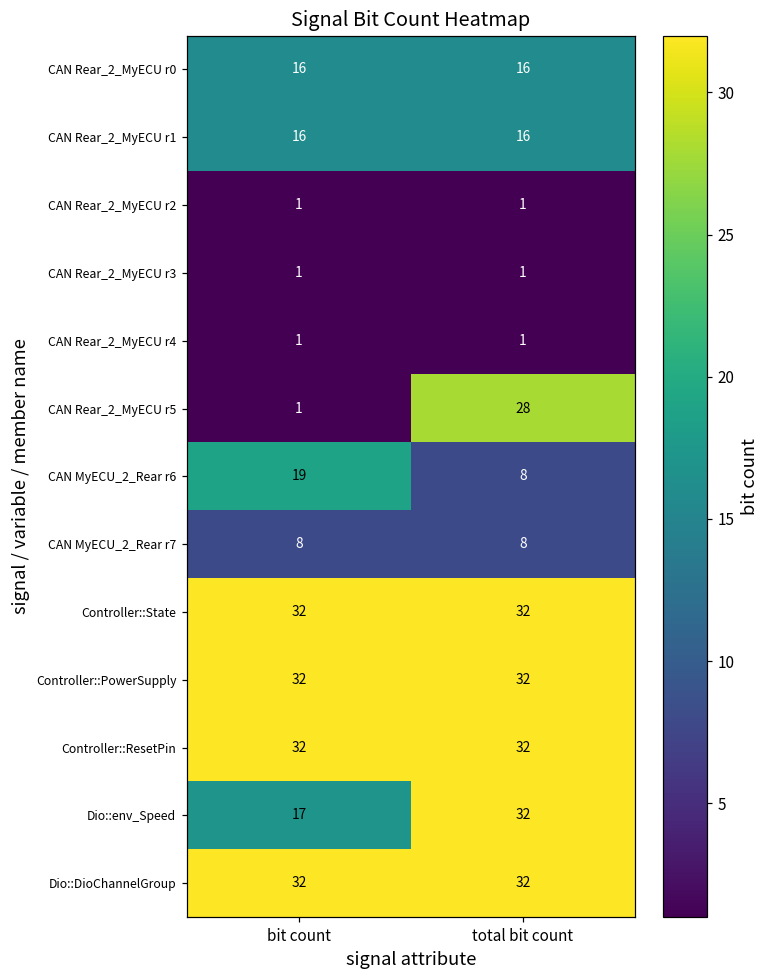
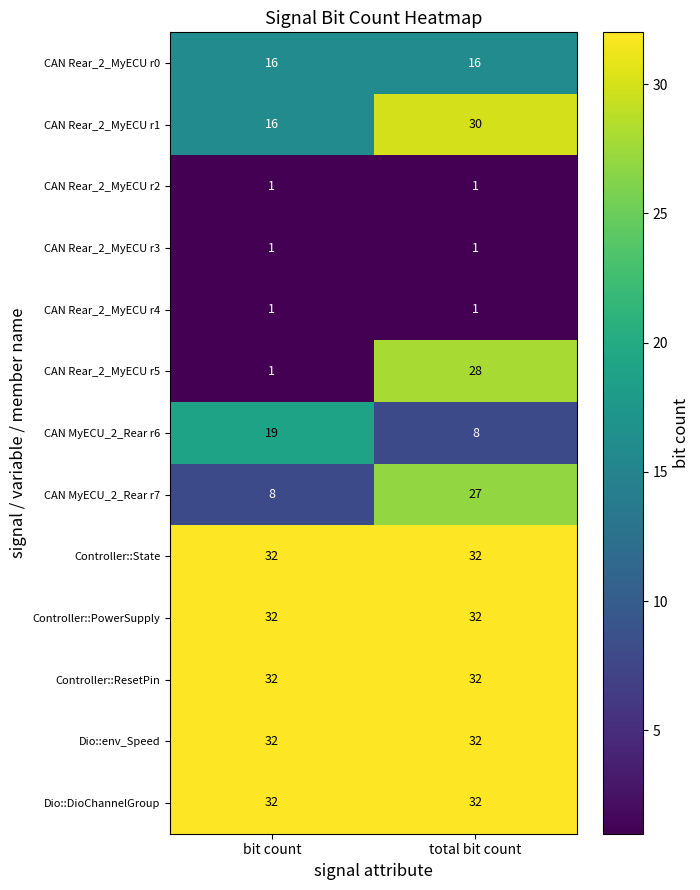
CAN Rear_2_MyECU r1, total bit count: 16 -> 30
CAN MyECU_2_Rear r7, total bit count: 8 -> 27
Dio::env_Speed, bit count: 17 -> 32
